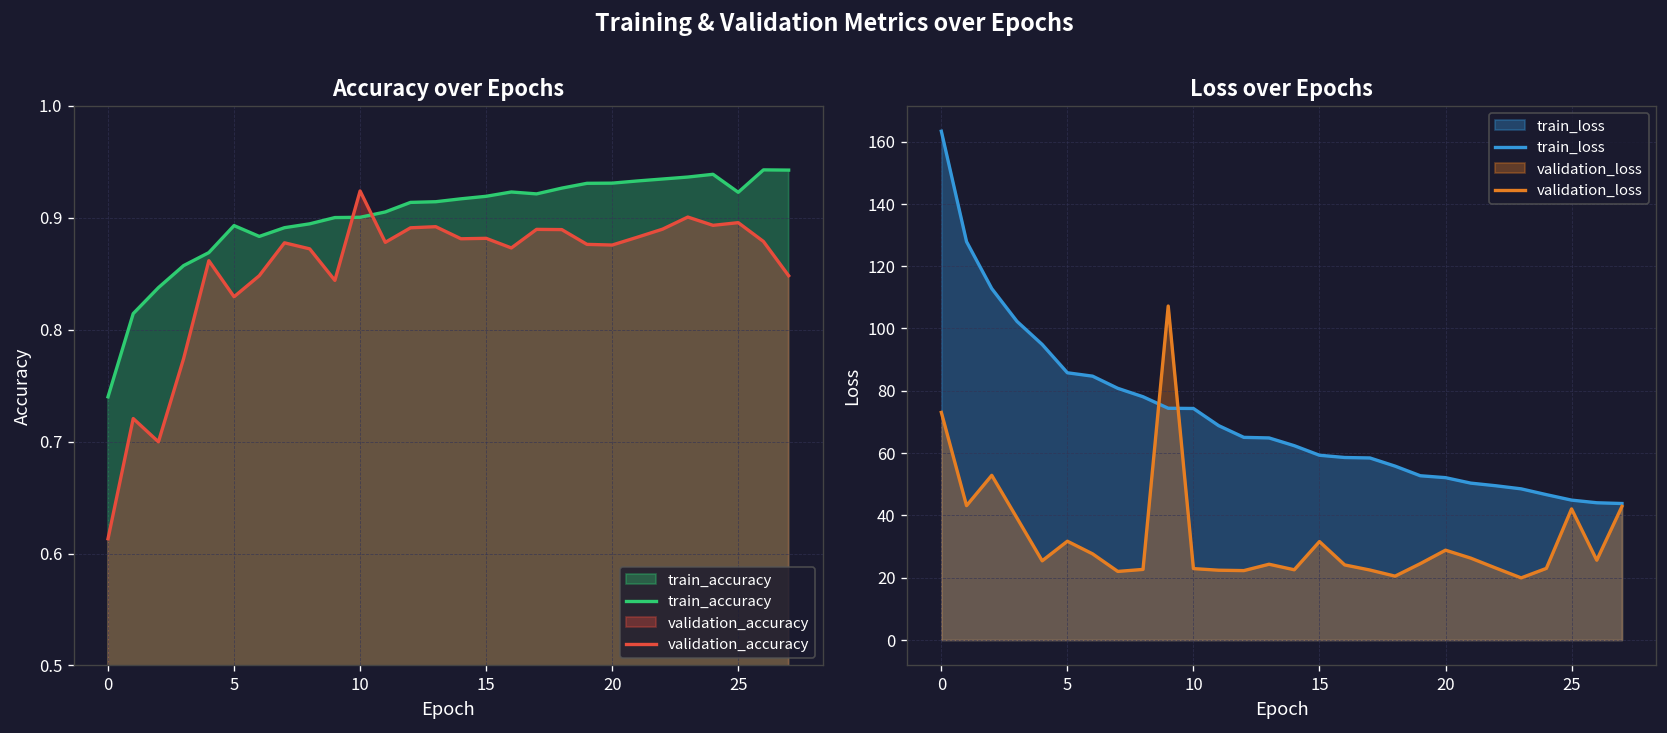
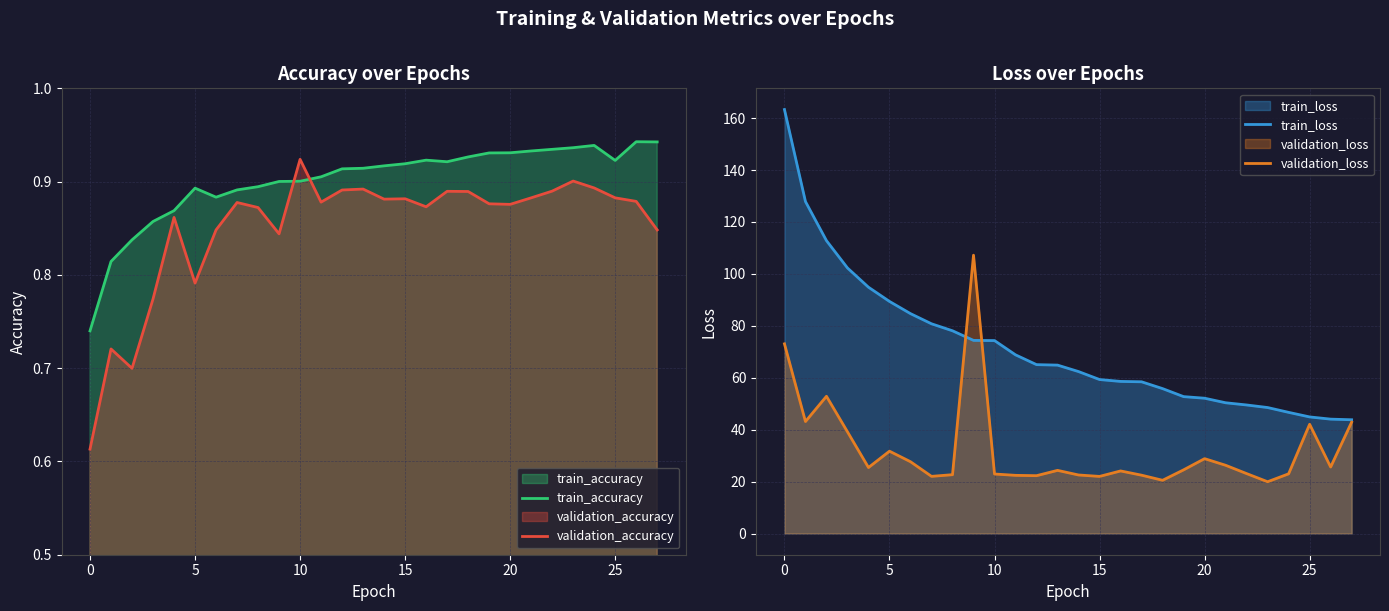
Accuracy over Epochs, validation_accuracy, 5: 0.83 -> 0.79
Accuracy over Epochs, validation_accuracy, 25: 0.90 -> 0.88
Loss over Epochs, train_loss, 5: 86 -> 89
Loss over Epochs, validation_loss, 15: 32 -> 22
